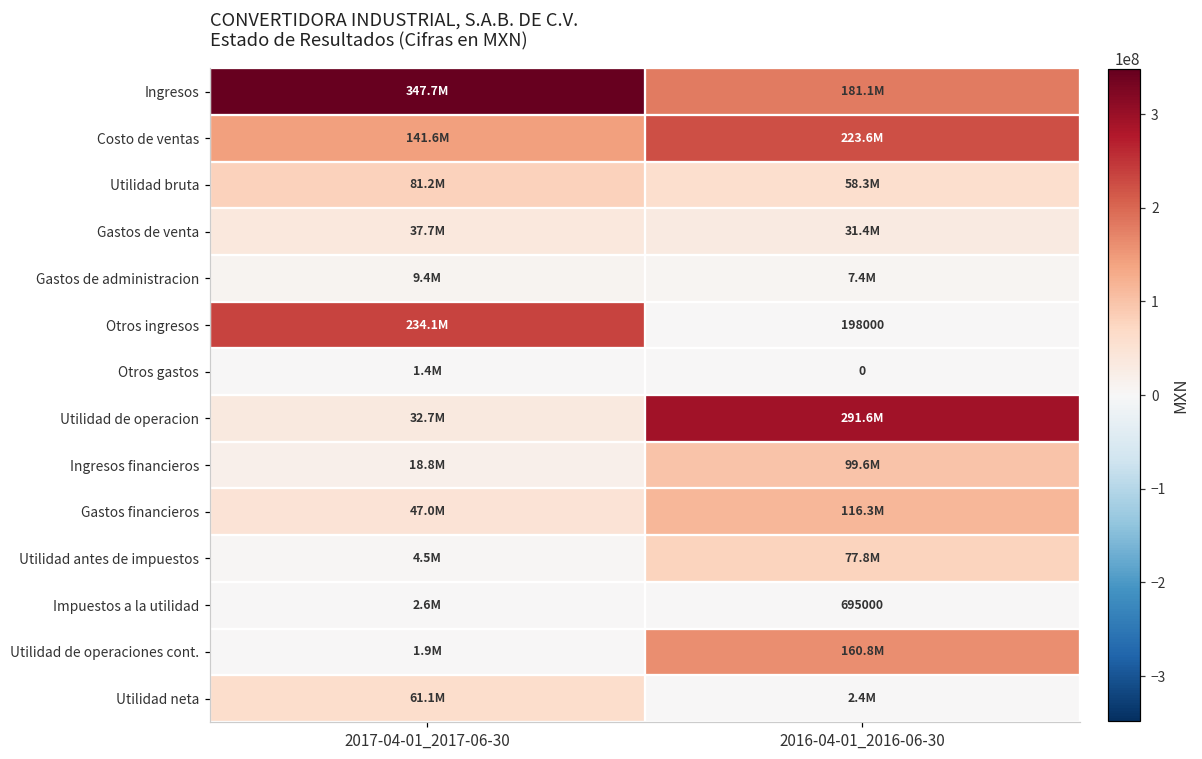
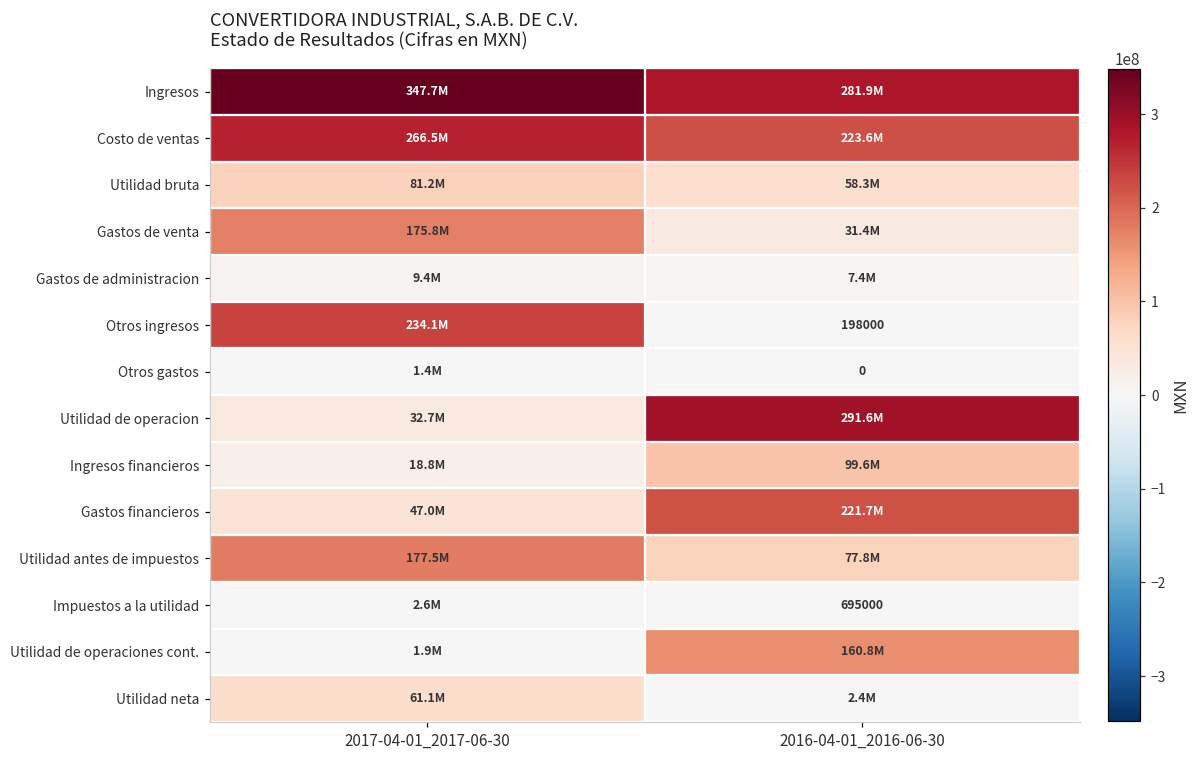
Ingresos, 2016-04-01_2016-06-30: 181.1M -> 281.9M
Costo de ventas, 2017-04-01_2017-06-30: 141.6M -> 266.5M
Gastos de venta, 2017-04-01_2017-06-30: 37.7M -> 175.8M
Gastos financieros, 2016-04-01_2016-06-30: 116.3M -> 221.7M
Utilidad antes de impuestos, 2017-04-01_2017-06-30: 4.5M -> 177.5M
